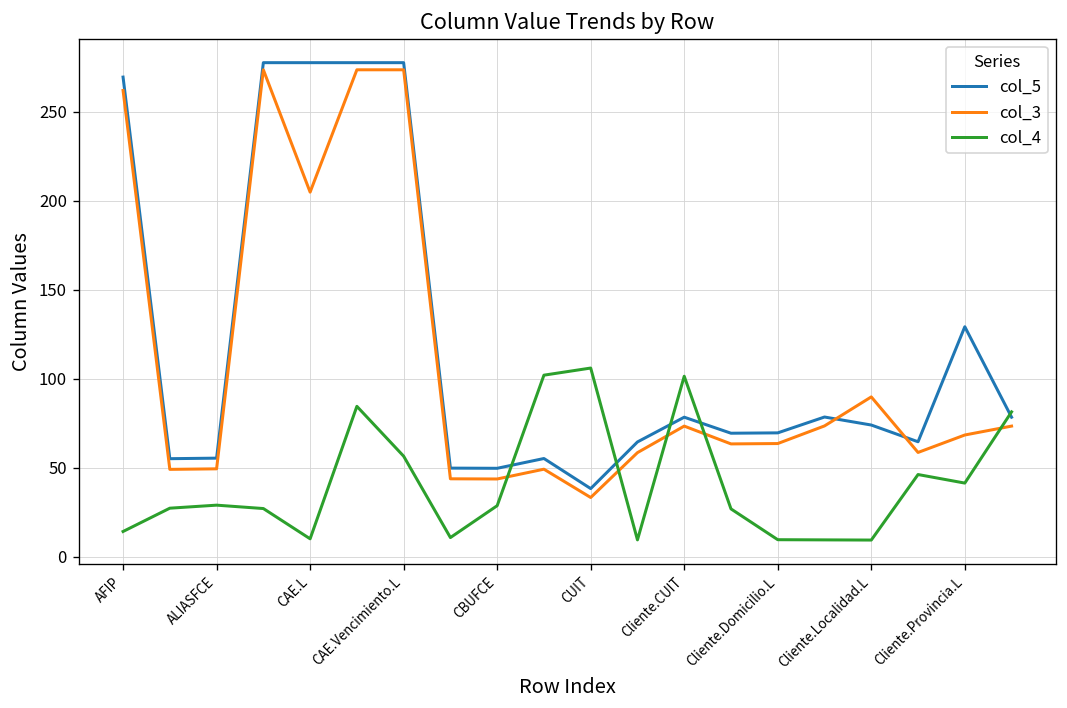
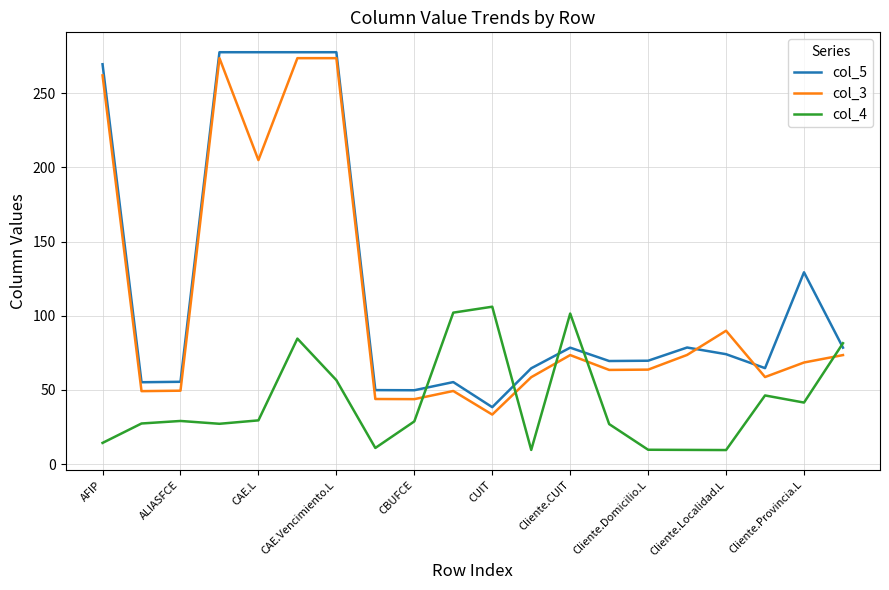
col_4, CAE.L: 10 -> 30
